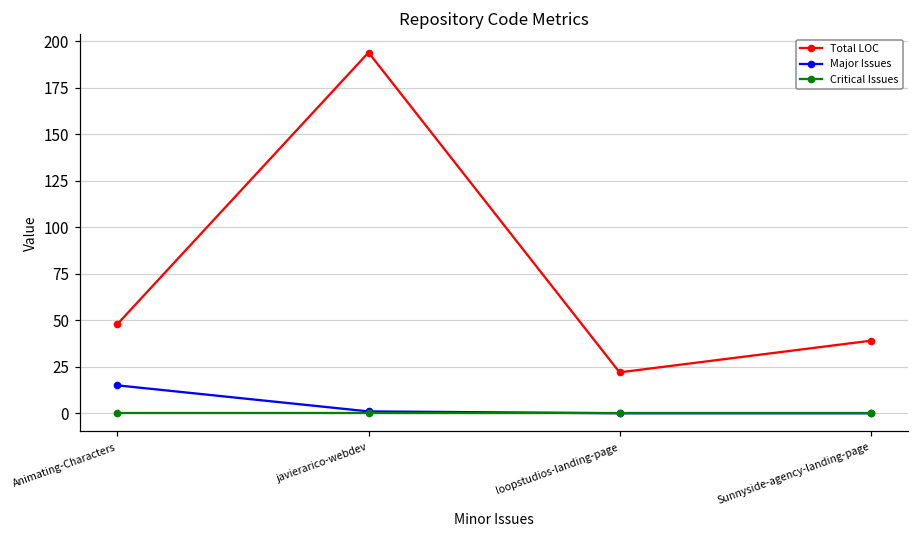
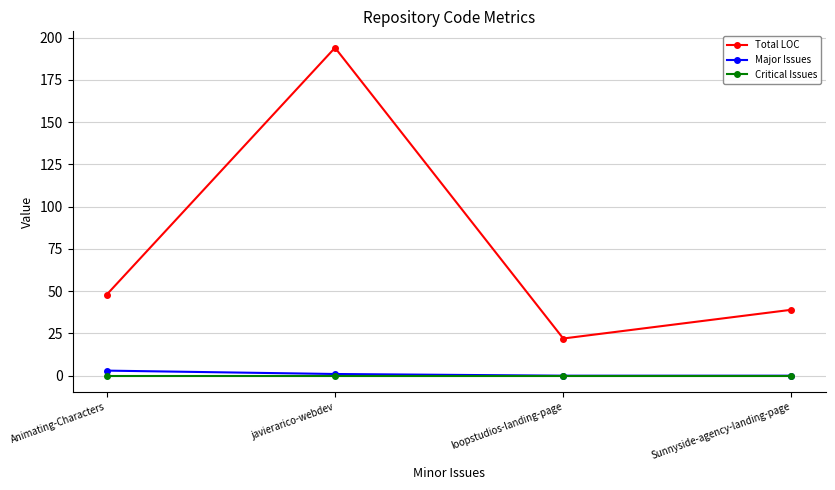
Major Issues, Animating-Characters: 15 -> 3
